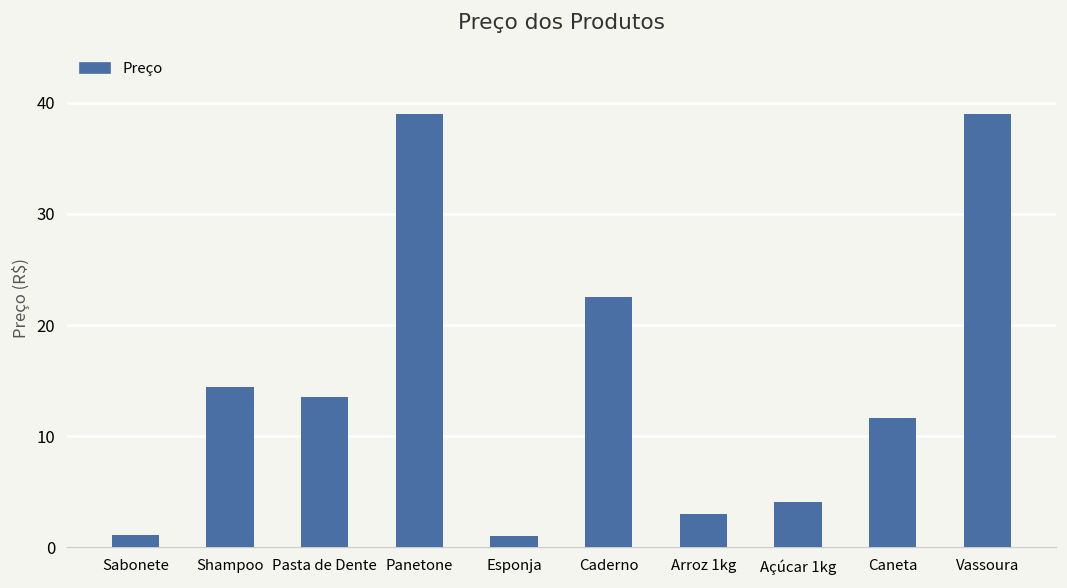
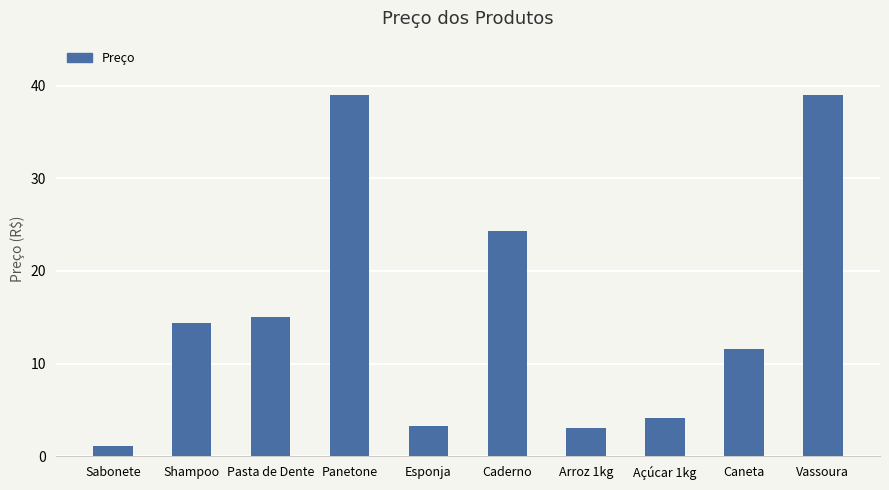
Pasta de Dente: 14 -> 15
Esponja: 1 -> 3
Caderno: 23 -> 24
